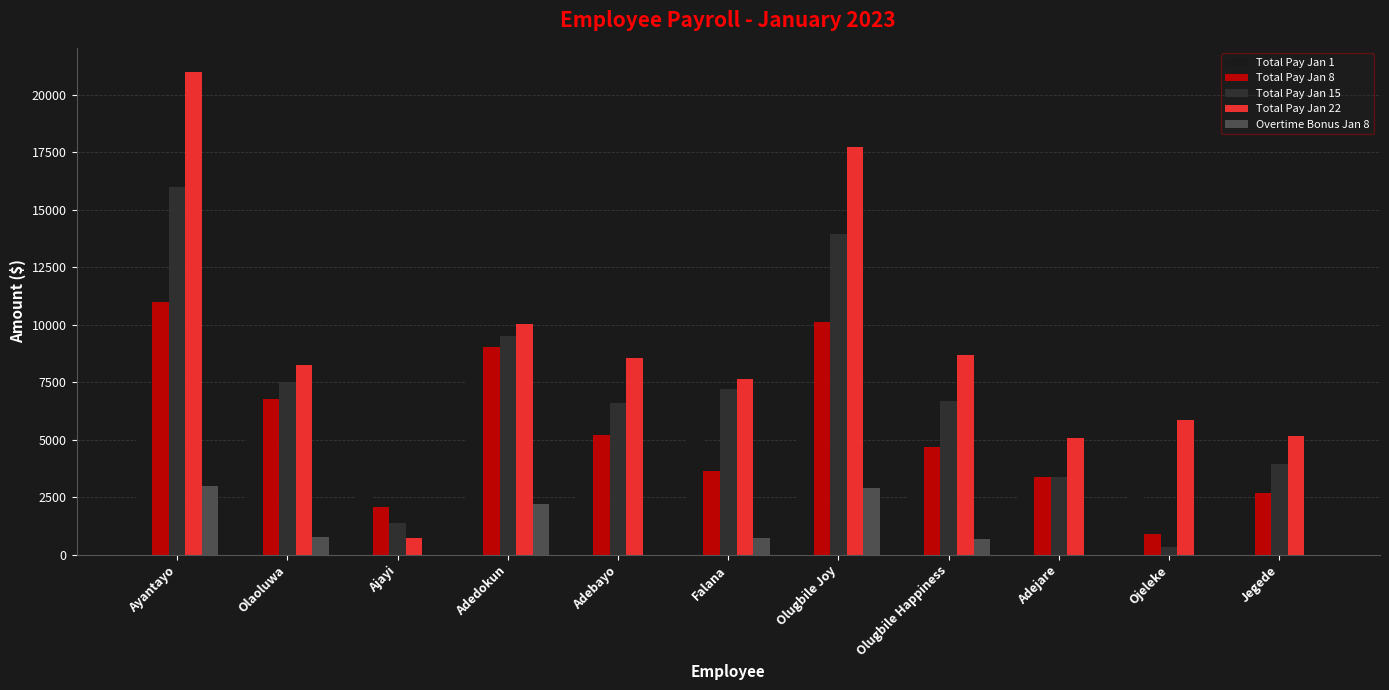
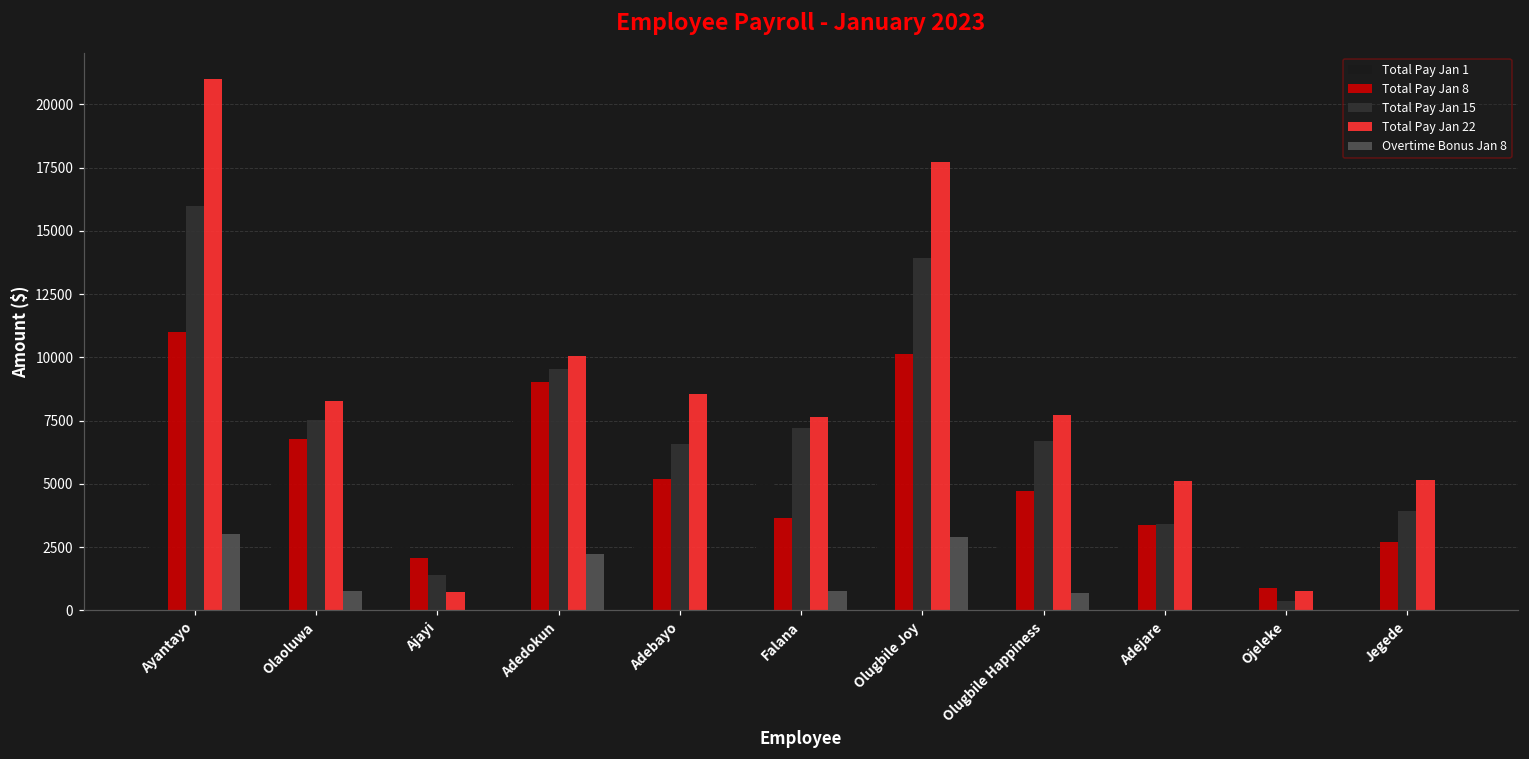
Total Pay Jan 22, Olugbile Happiness: 8700 -> 7700
Total Pay Jan 22, Ojeleke: 5900 -> 800
